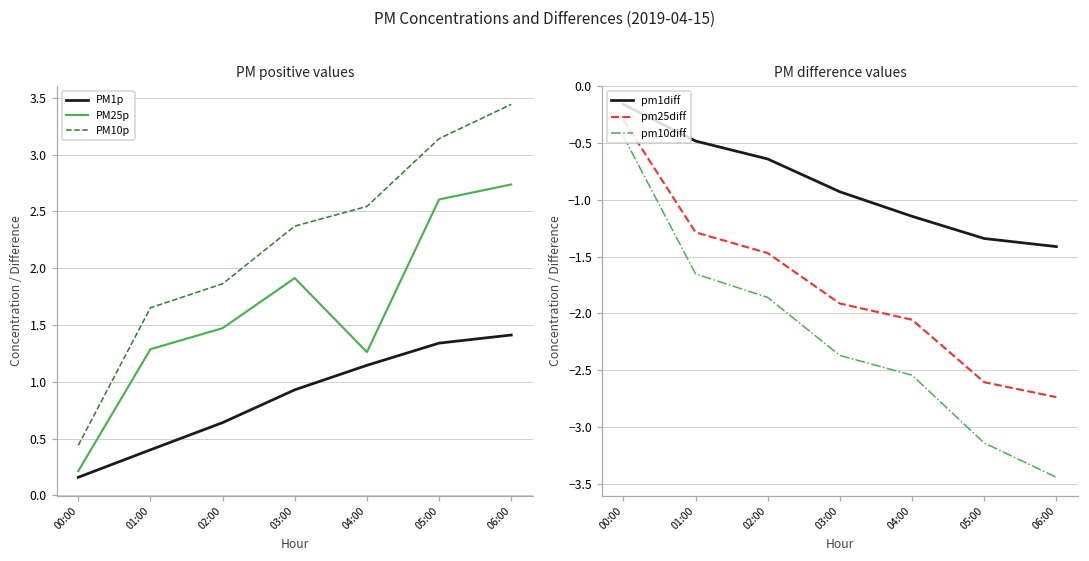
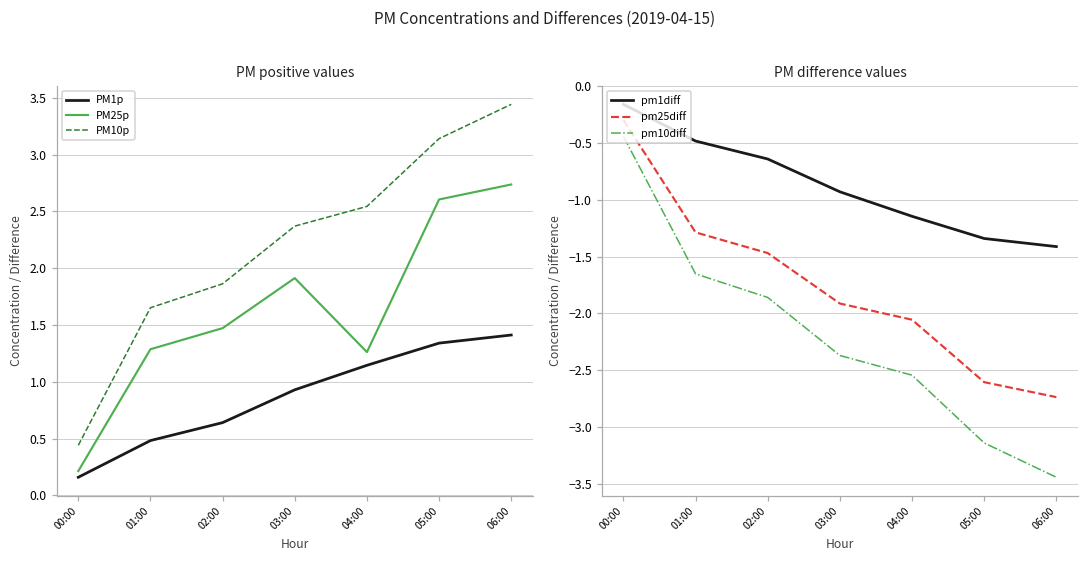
PM positive values, PM1p, 01:00: 0.40 -> 0.48
